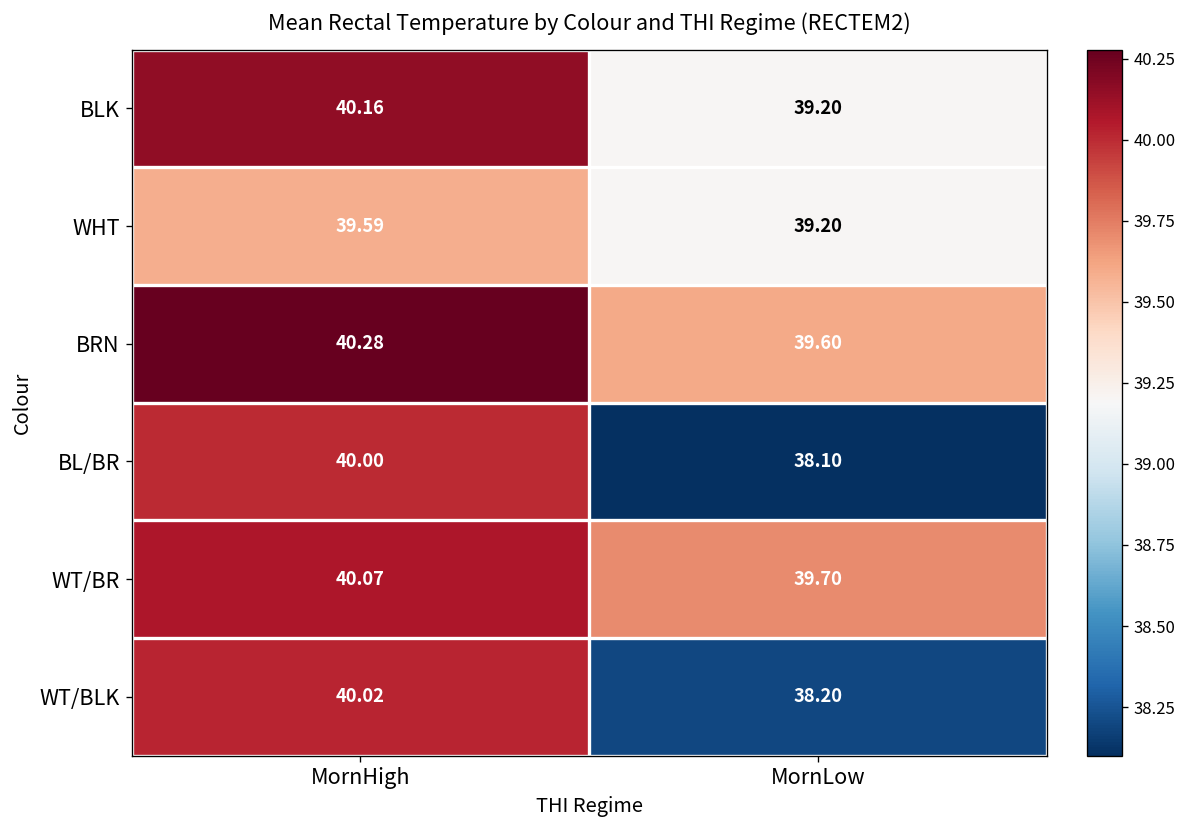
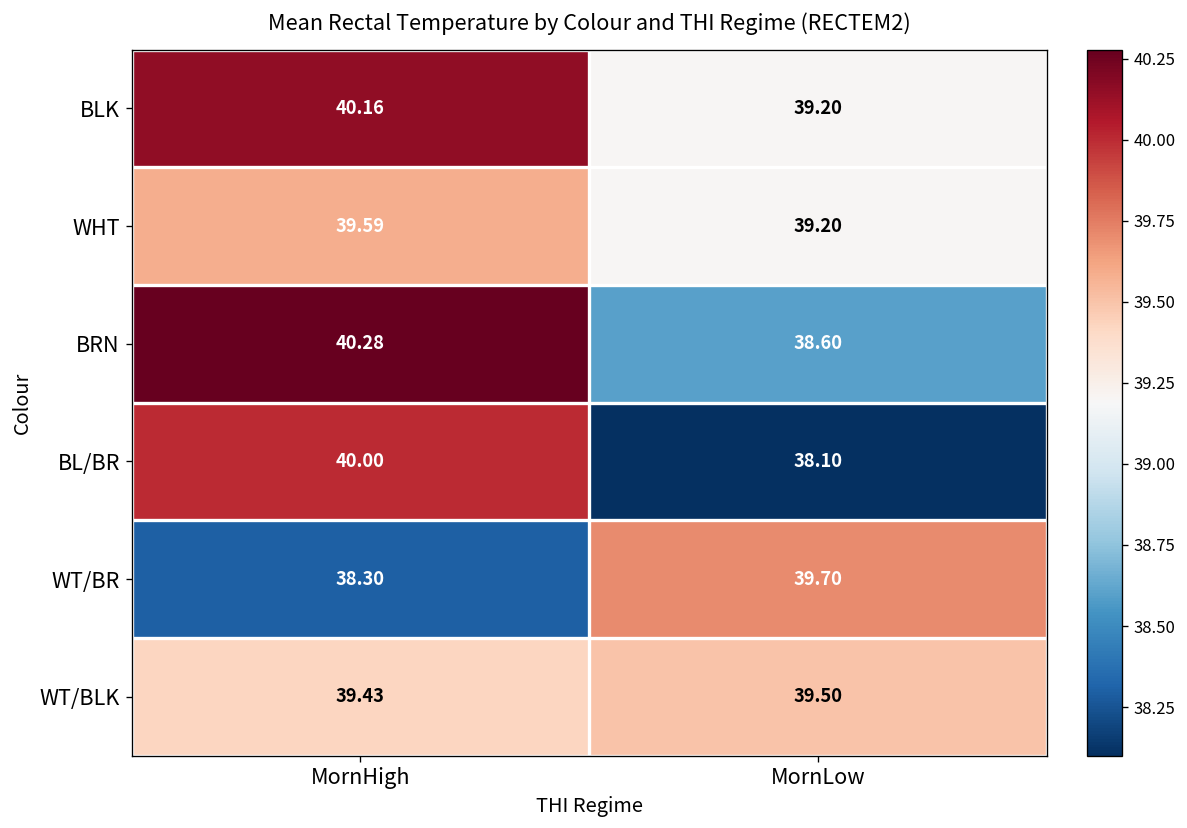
BRN, MornLow: 39.60 -> 38.60
WT/BR, MornHigh: 40.07 -> 38.30
WT/BLK, MornHigh: 40.02 -> 39.43
WT/BLK, MornLow: 38.20 -> 39.50
